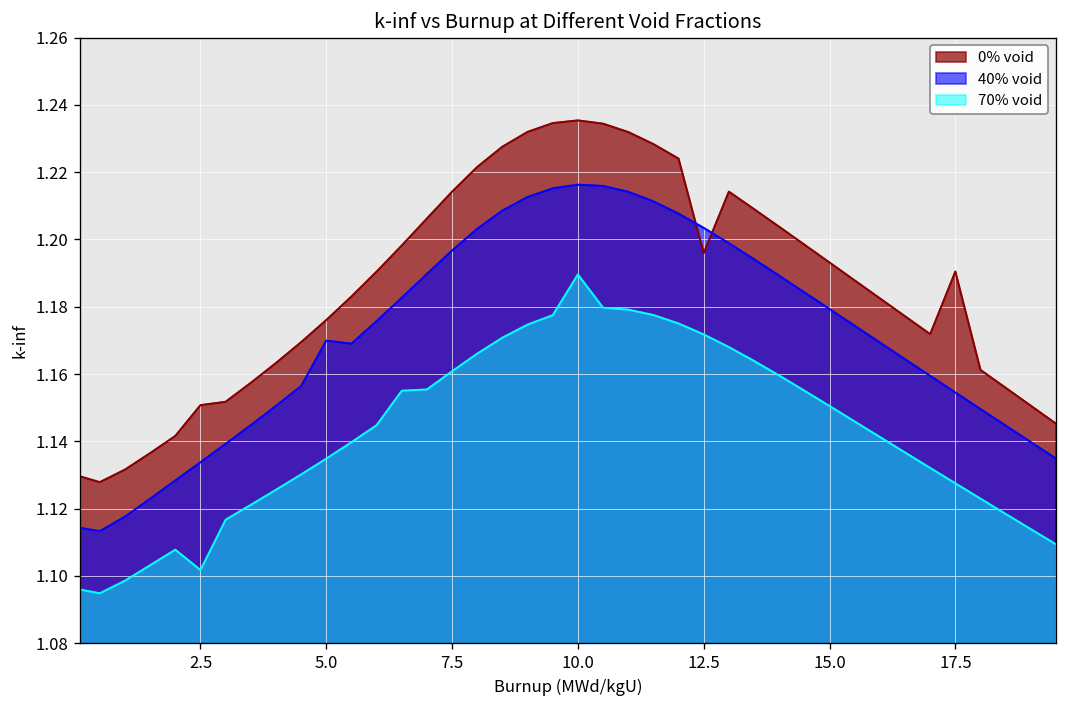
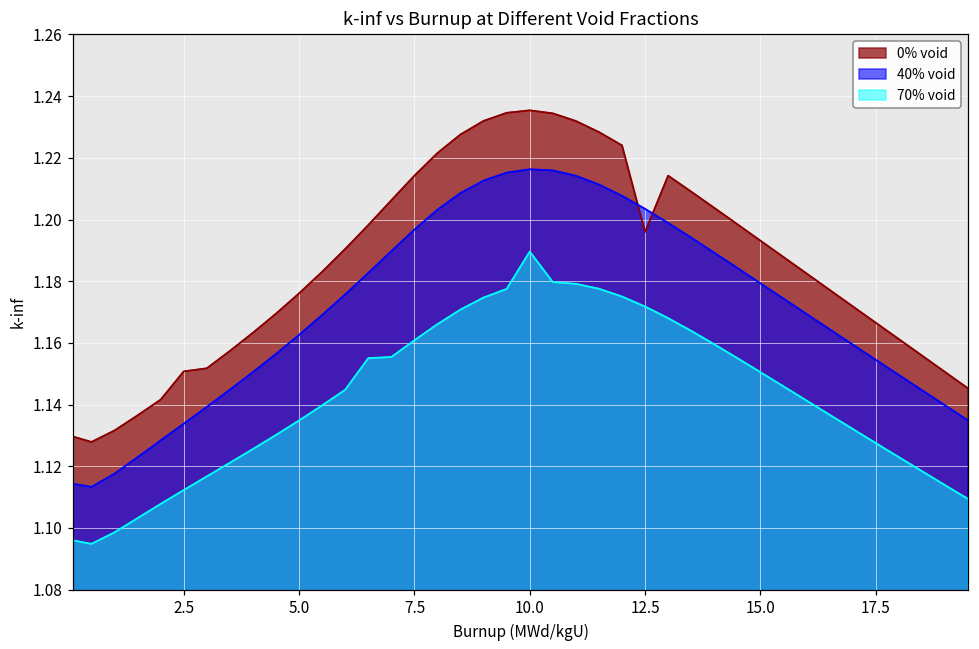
70% void, 2.5: 1.102 -> 1.112
40% void, 5.0: 1.170 -> 1.163
0% void, 17.5: 1.190 -> 1.167
